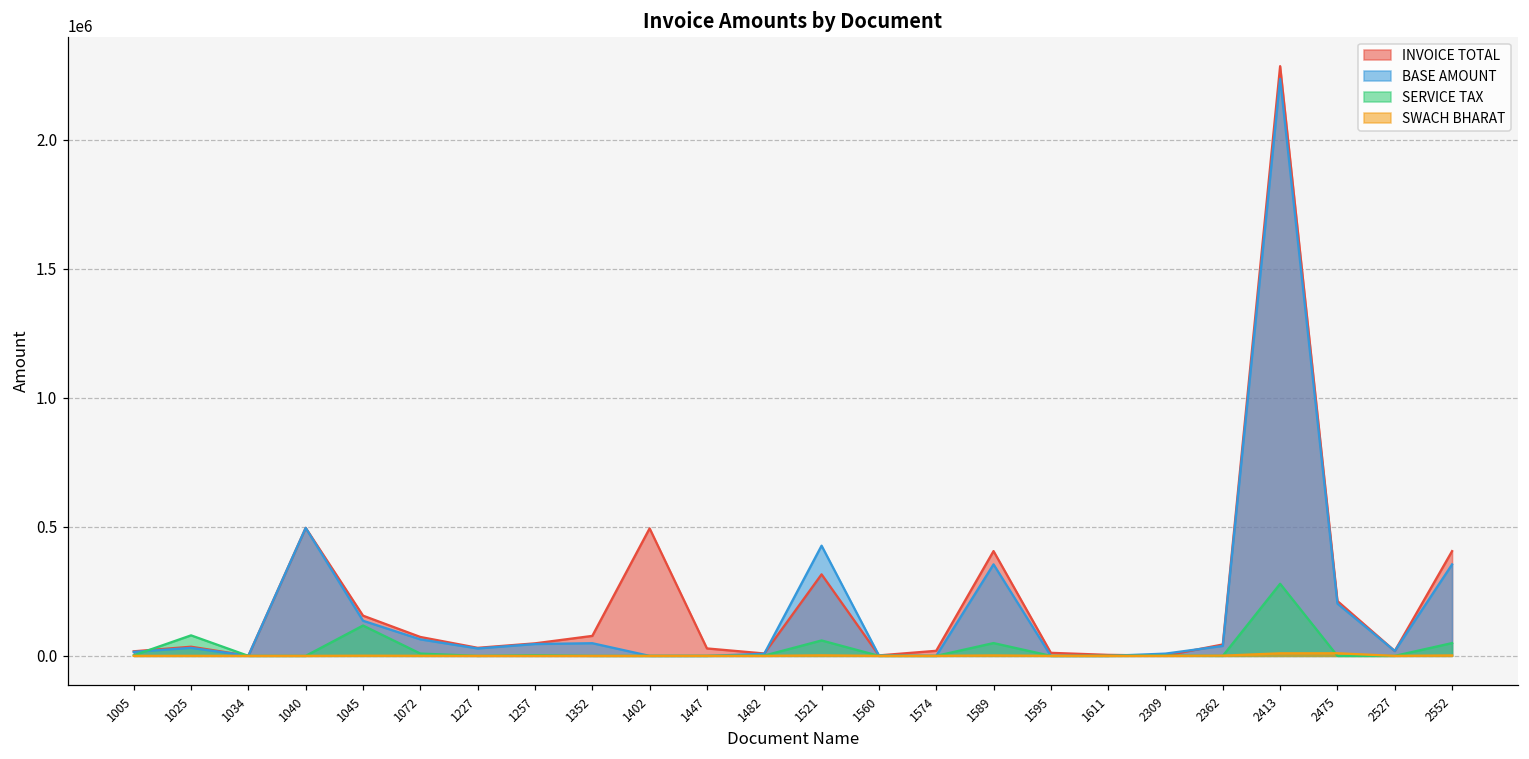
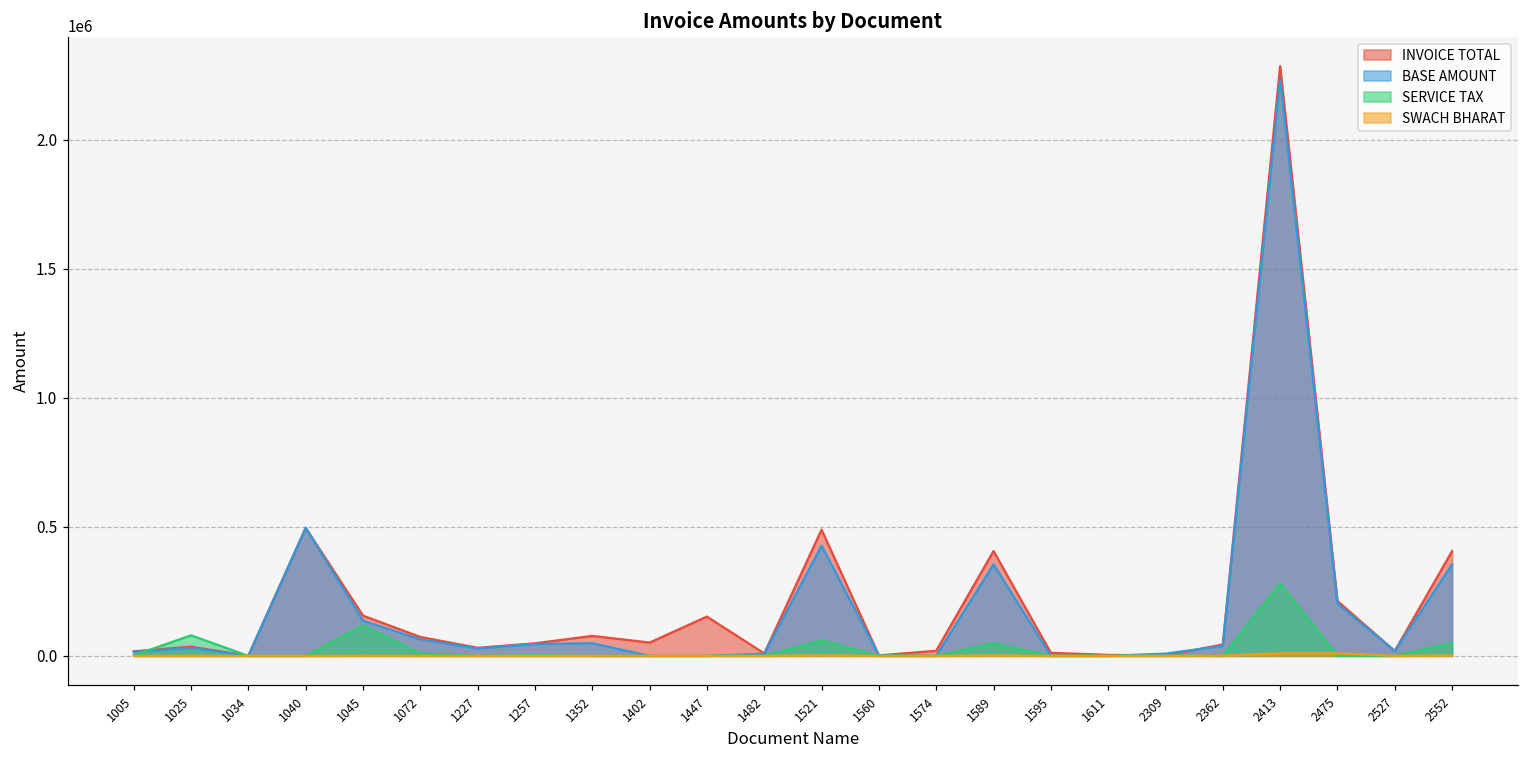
INVOICE TOTAL, 1402: 490000 -> 50000
INVOICE TOTAL, 1447: 30000 -> 150000
INVOICE TOTAL, 1521: 320000 -> 490000
